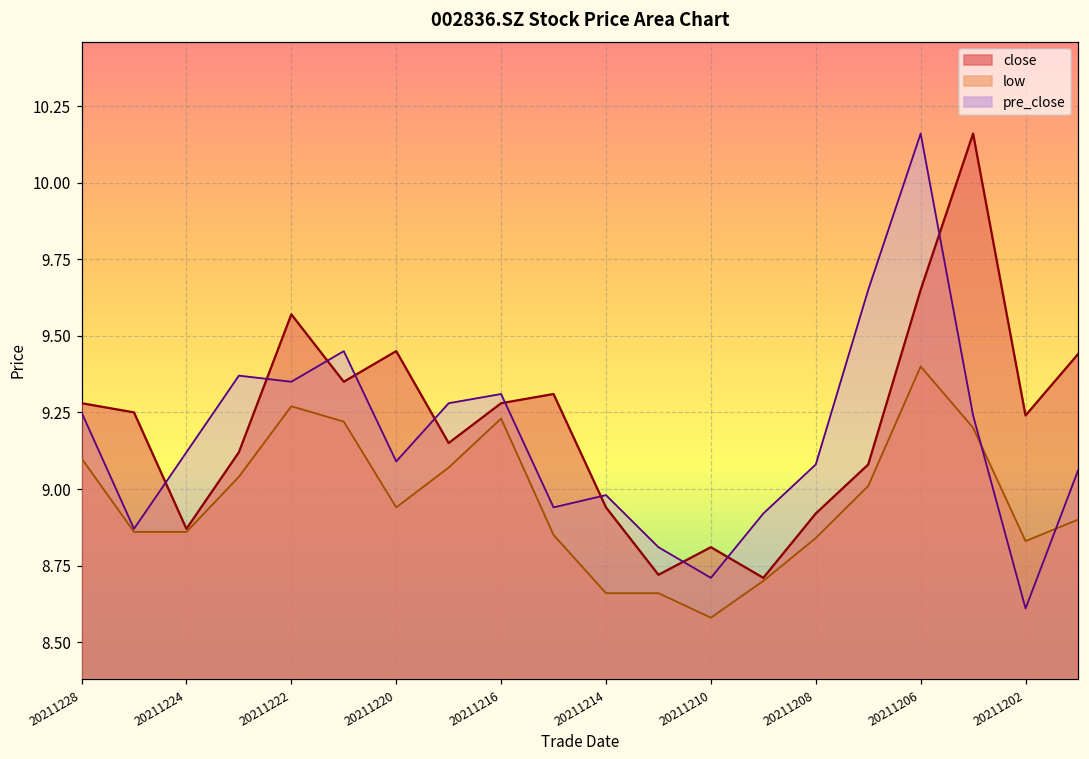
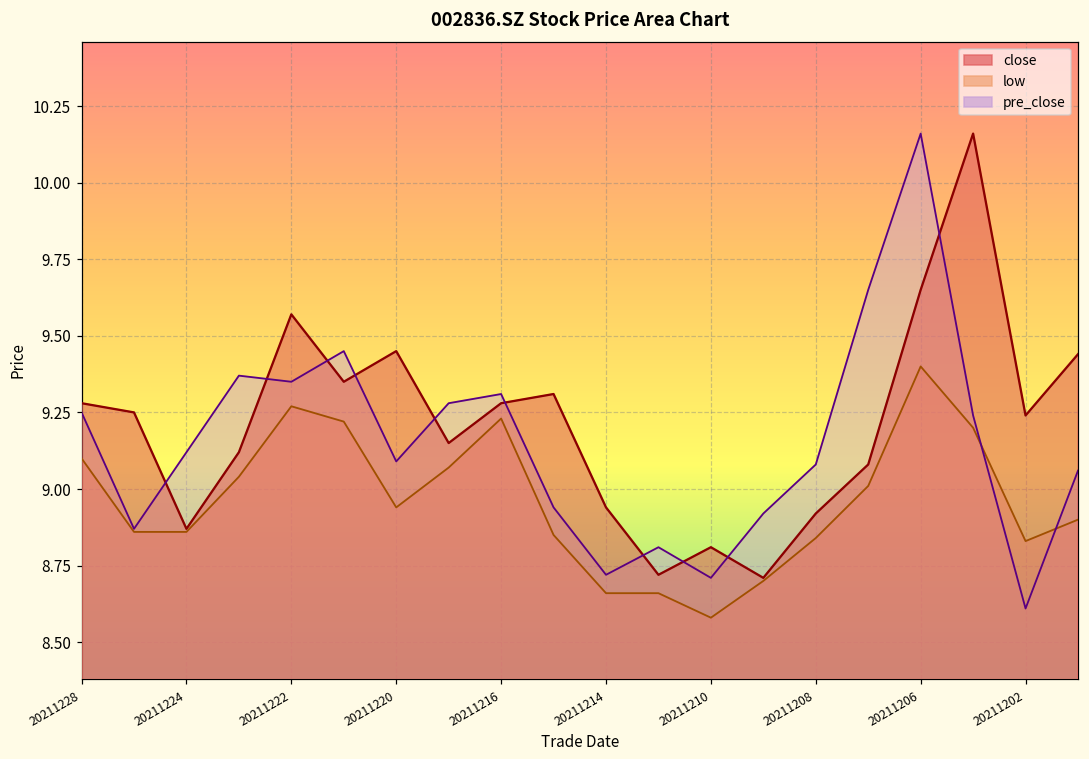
pre_close, 20211214: 8.98 -> 8.72
